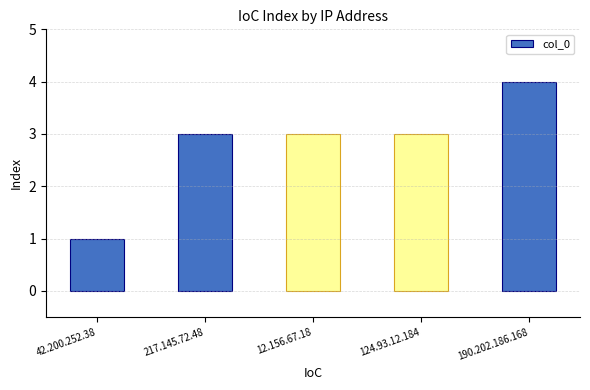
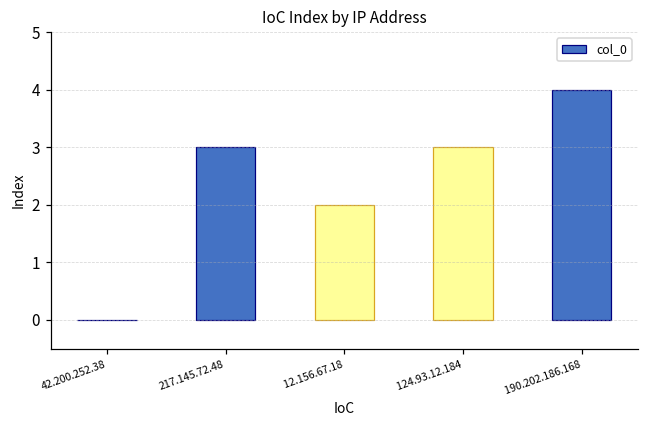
42.200.252.38: 1 -> 0
12.156.67.18: 3 -> 2
